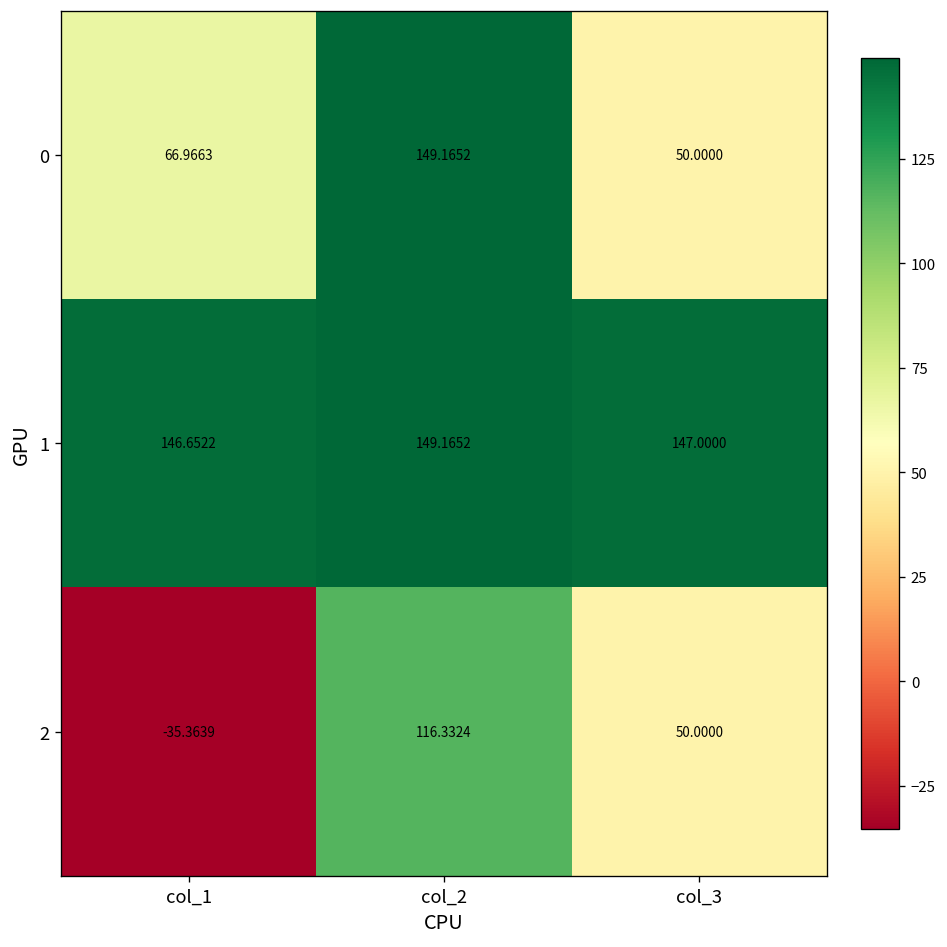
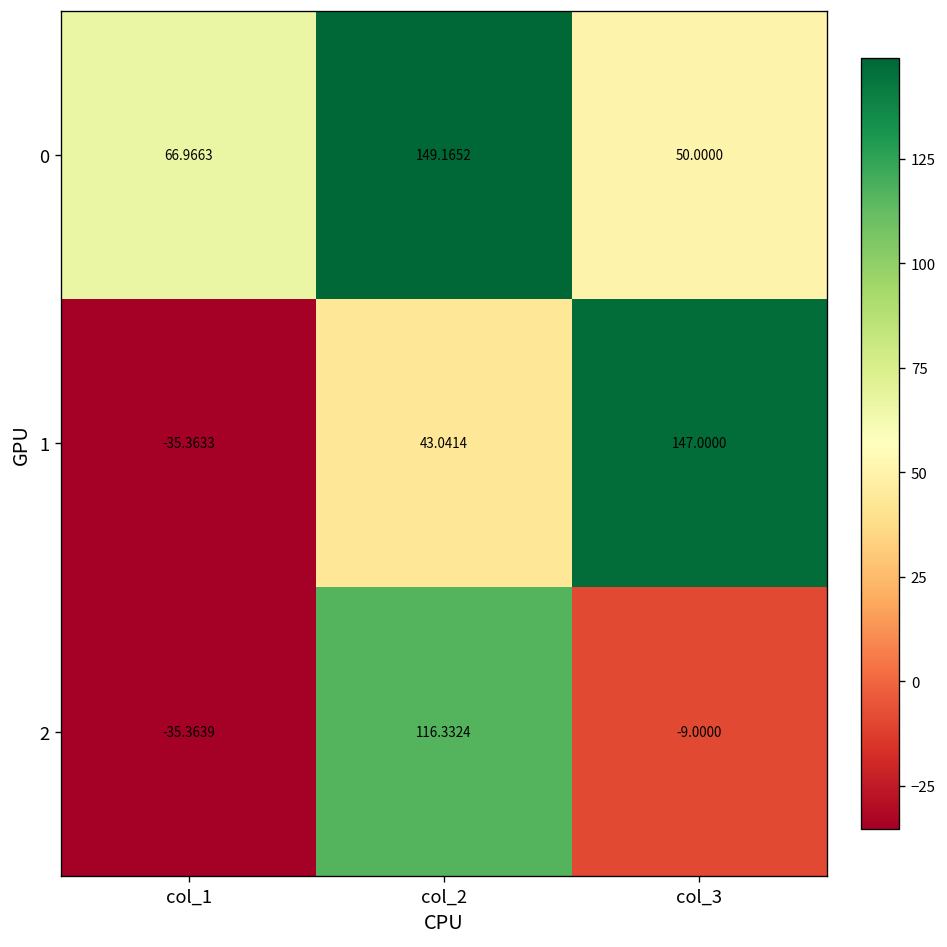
1, col_1: 146.6522 -> -35.3633
1, col_2: 149.1652 -> 43.0414
2, col_3: 50.0000 -> -9.0000
